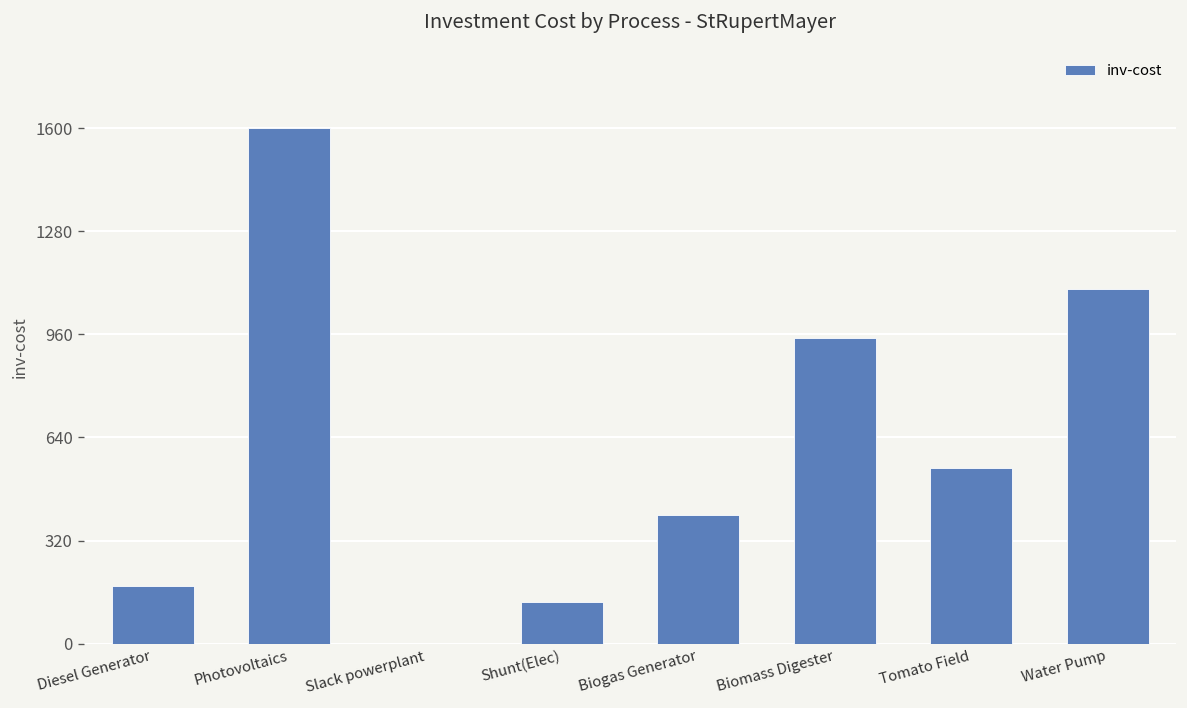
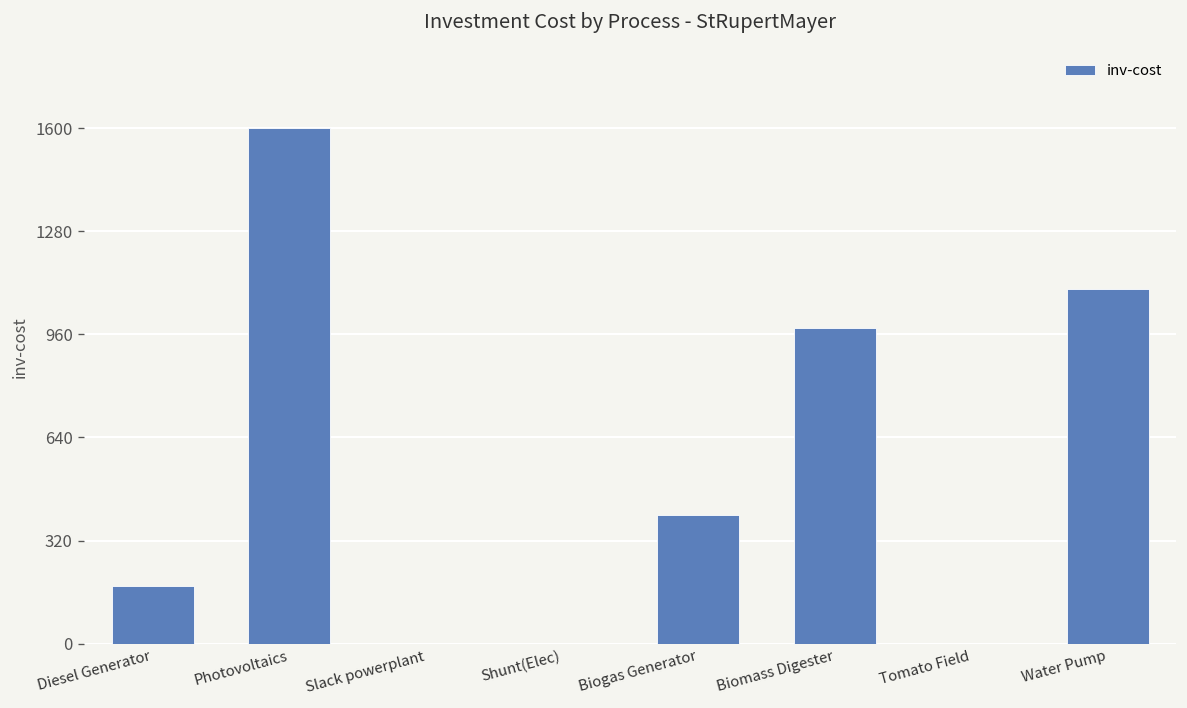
Shunt(Elec): 130 -> 0
Biomass Digester: 950 -> 980
Tomato Field: 550 -> 0
